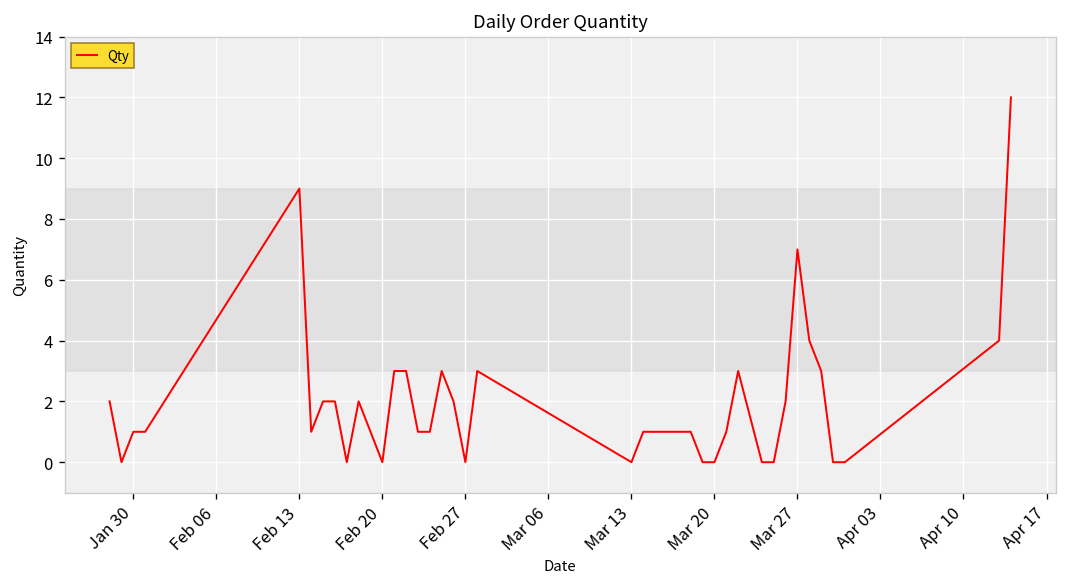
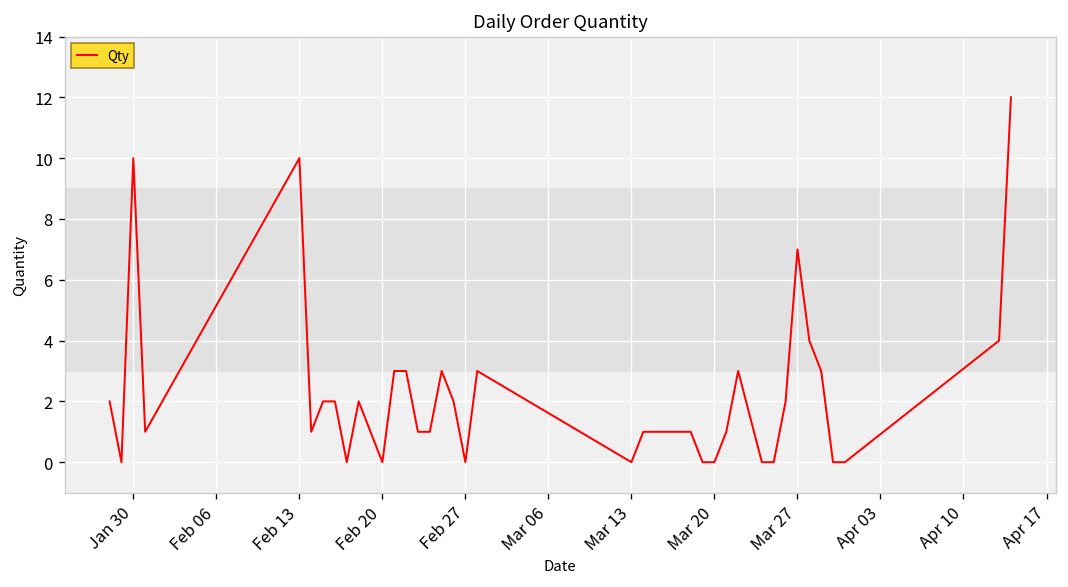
Jan 30: 1 -> 10
Feb 13: 9 -> 10
